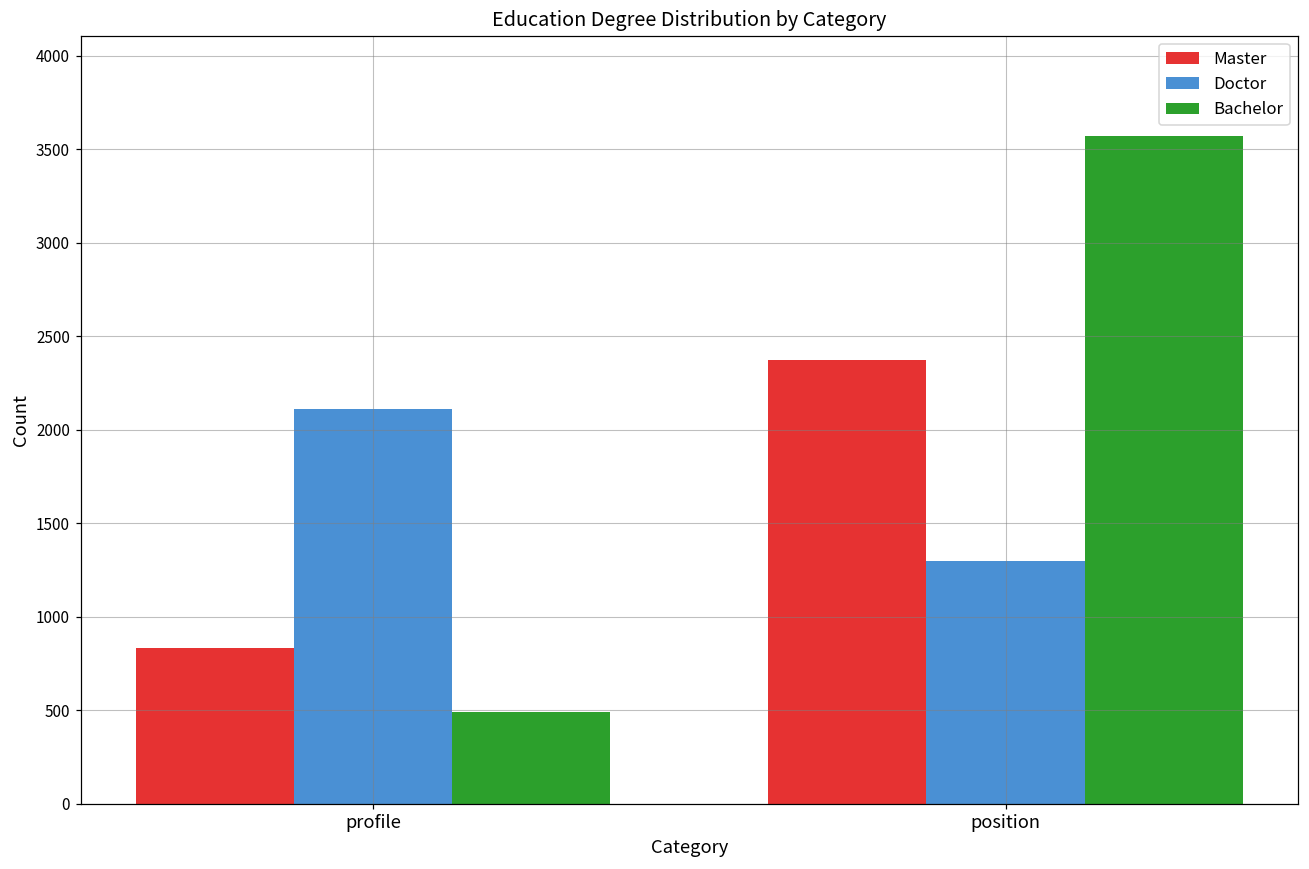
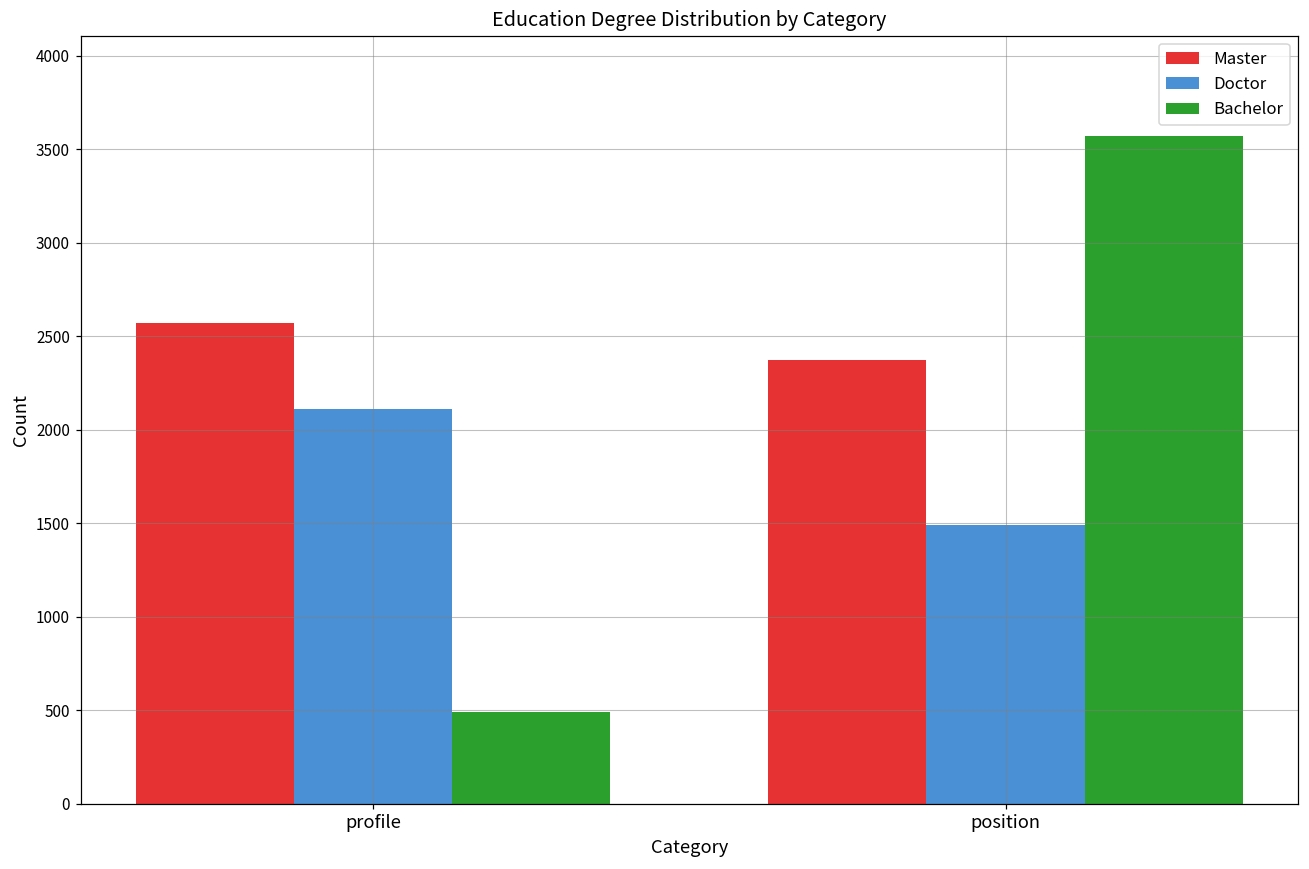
Master, profile: 830 -> 2570
Doctor, position: 1300 -> 1490
